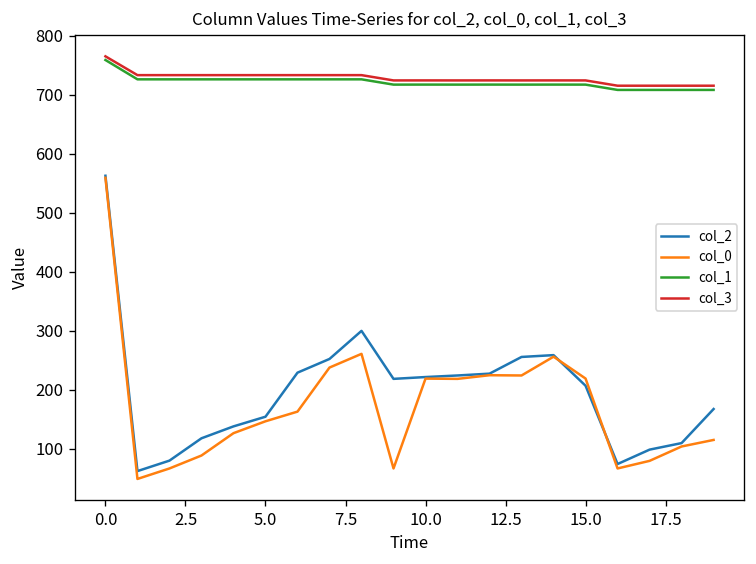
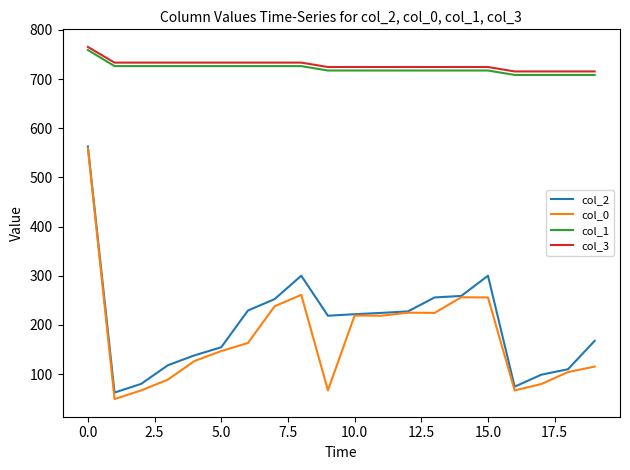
col_2, 15.0: 210 -> 300
col_0, 15.0: 220 -> 260
